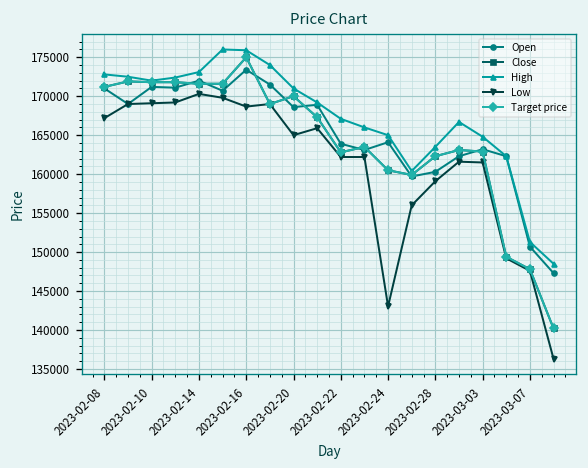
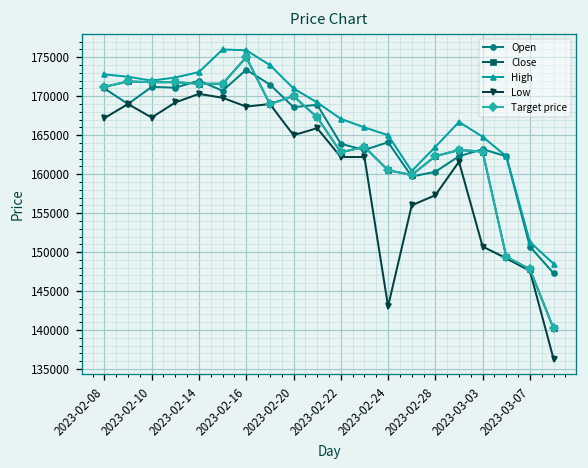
Low, 2023-02-10: 169000 -> 167000
Low, 2023-02-28: 159000 -> 157000
Low, 2023-03-03: 162000 -> 151000
